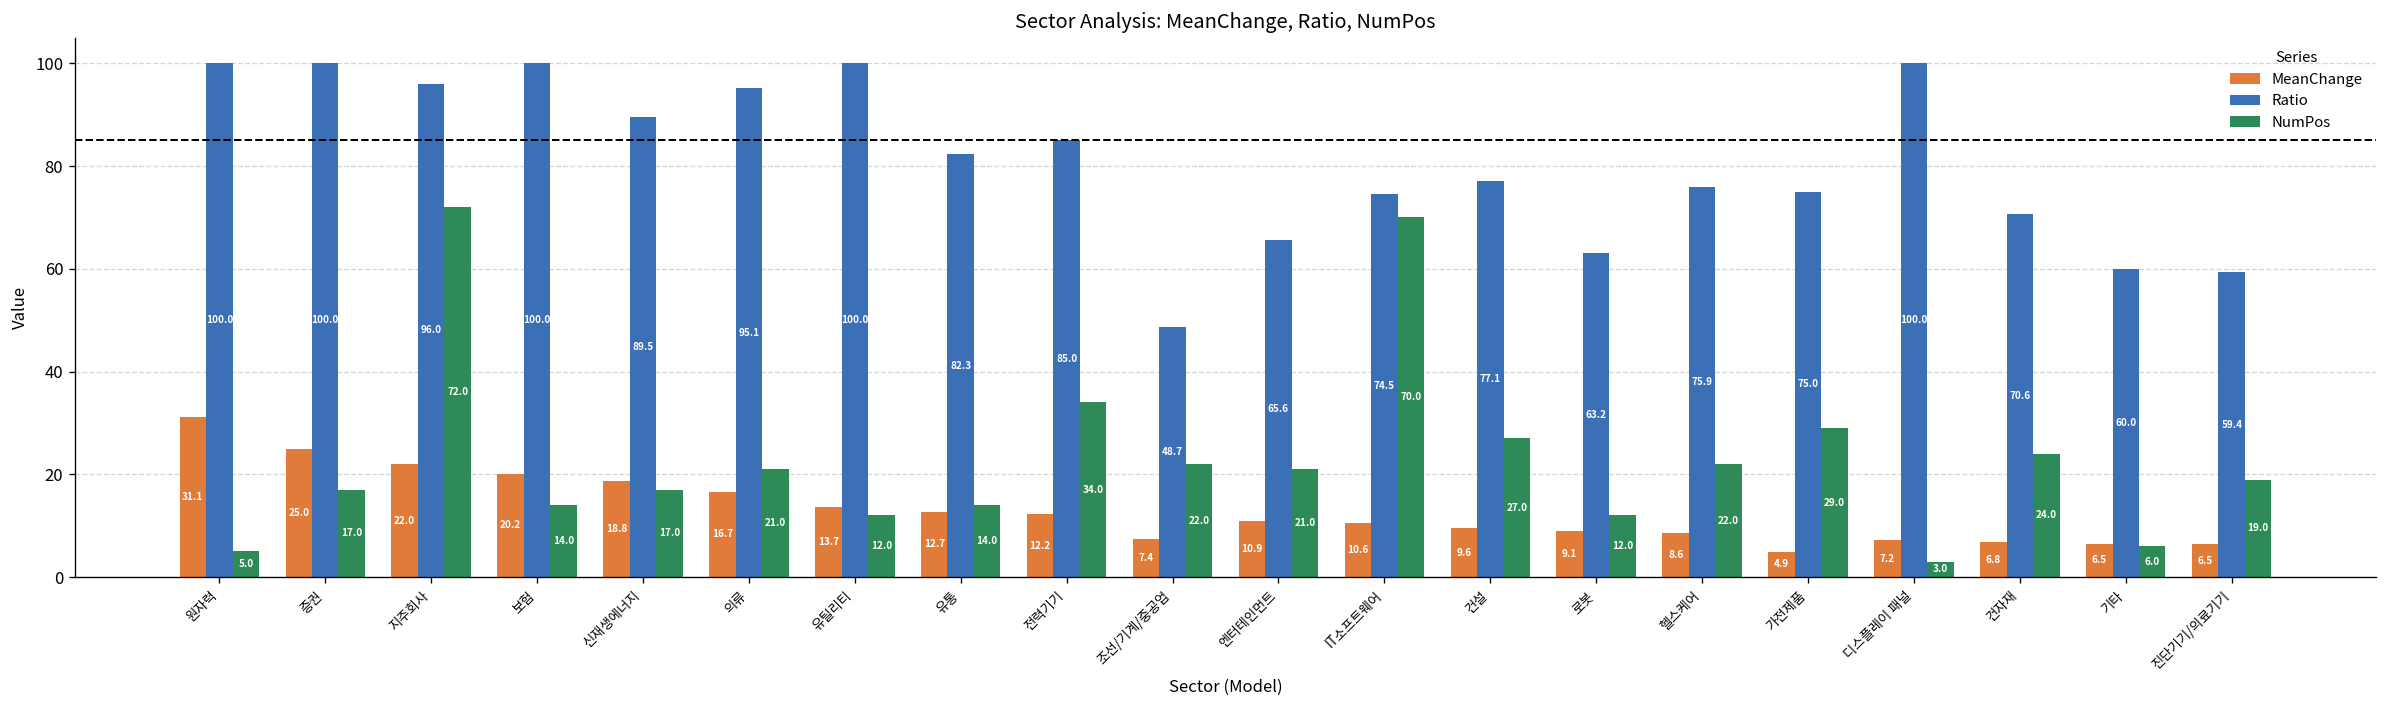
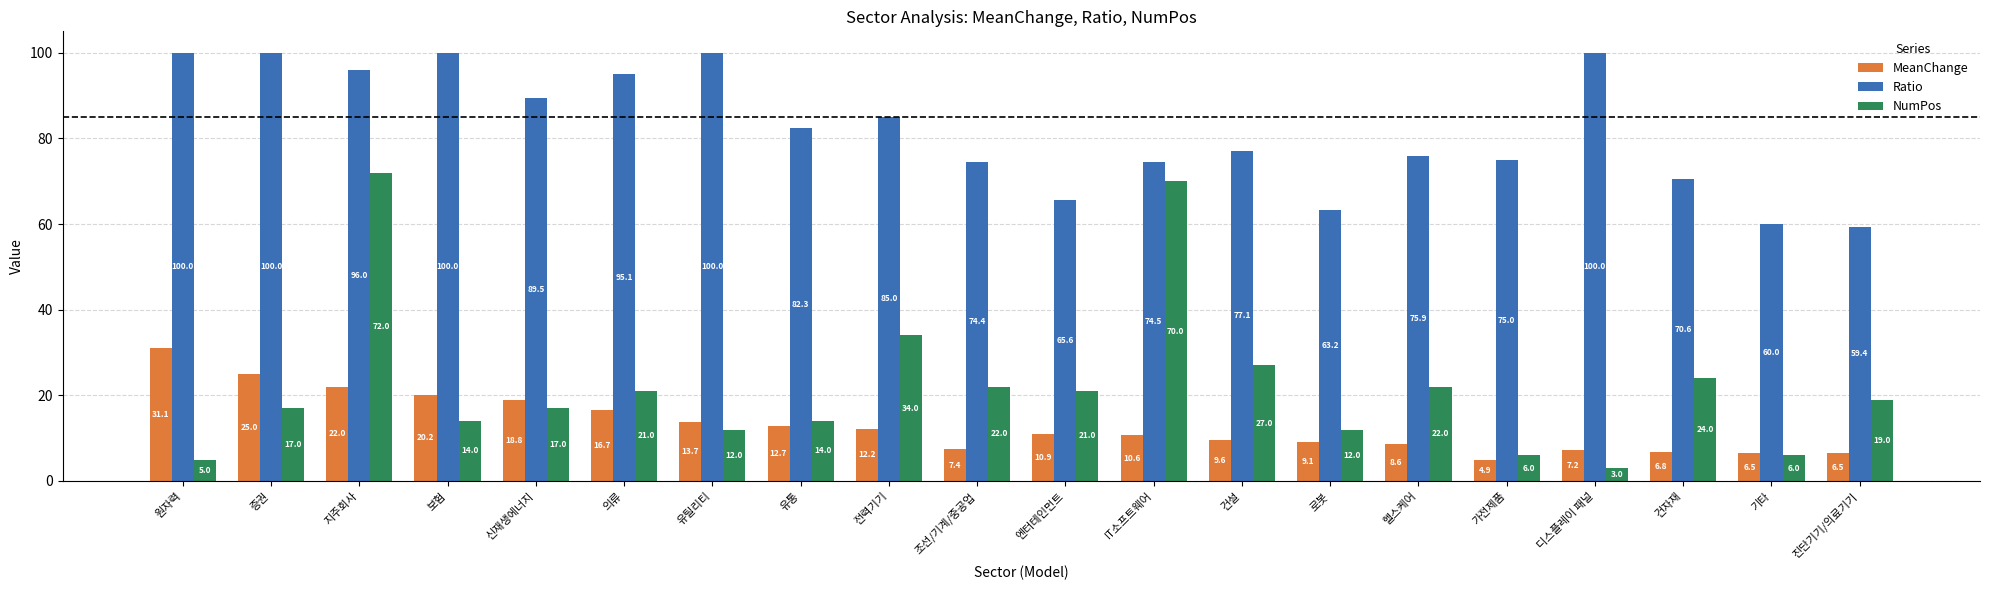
Ratio, 조선/기계/중공업: 48.7 -> 74.4
NumPos, 가전제품: 29.0 -> 6.0
